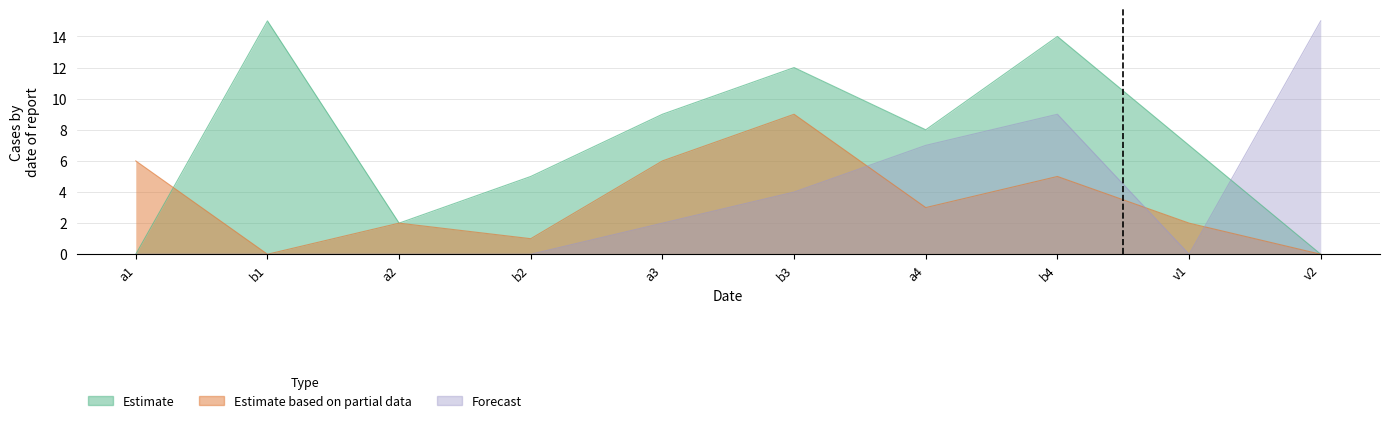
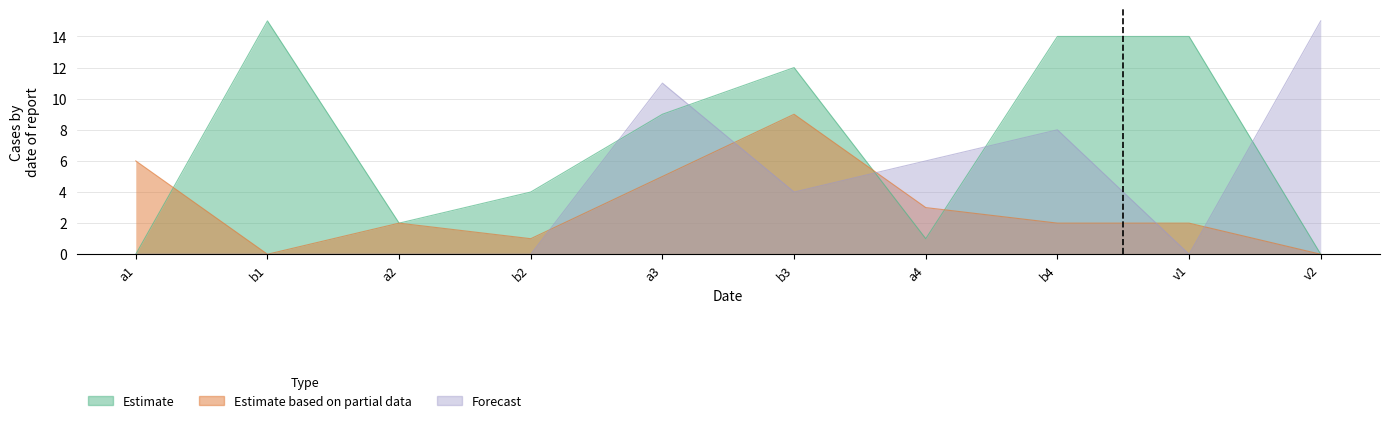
Estimate, b2: 5 -> 4
Estimate based on partial data, a3: 6 -> 5
Forecast, a3: 2 -> 11
Estimate, a4: 8 -> 1
Forecast, a4: 7 -> 6
Estimate based on partial data, b4: 5 -> 2
Forecast, b4: 9 -> 8
Estimate, v1: 7 -> 14
